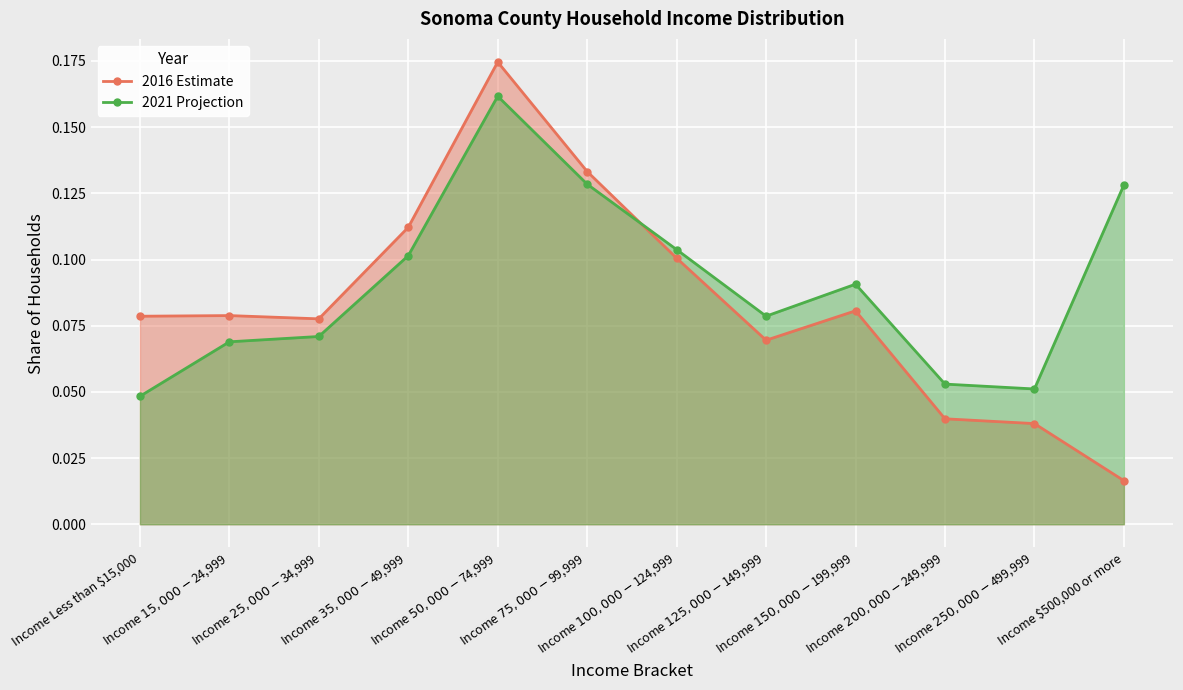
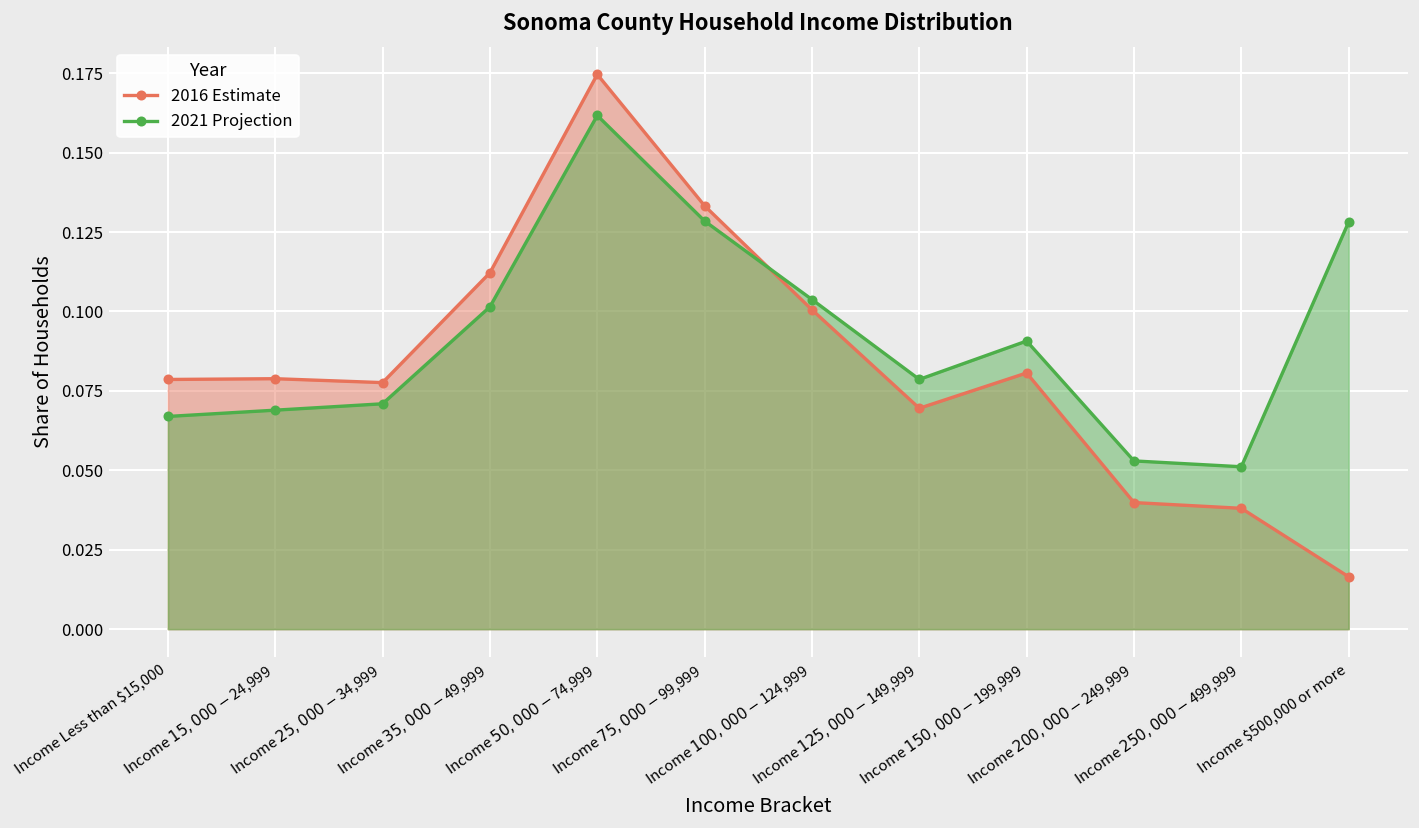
2021 Projection, Income Less than $15,000: 0.048 -> 0.067
